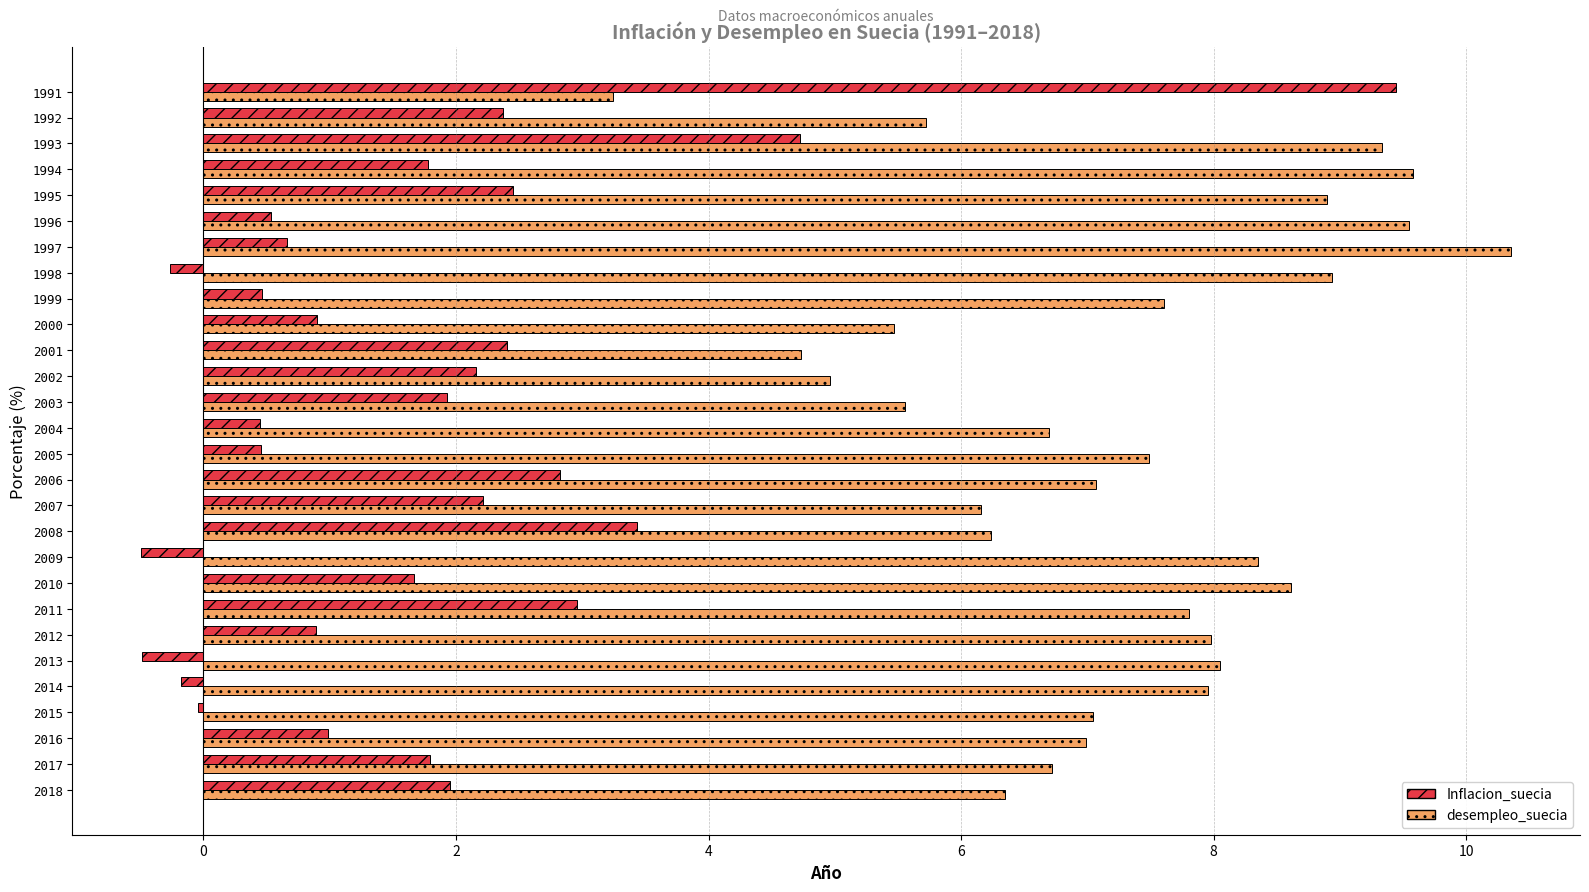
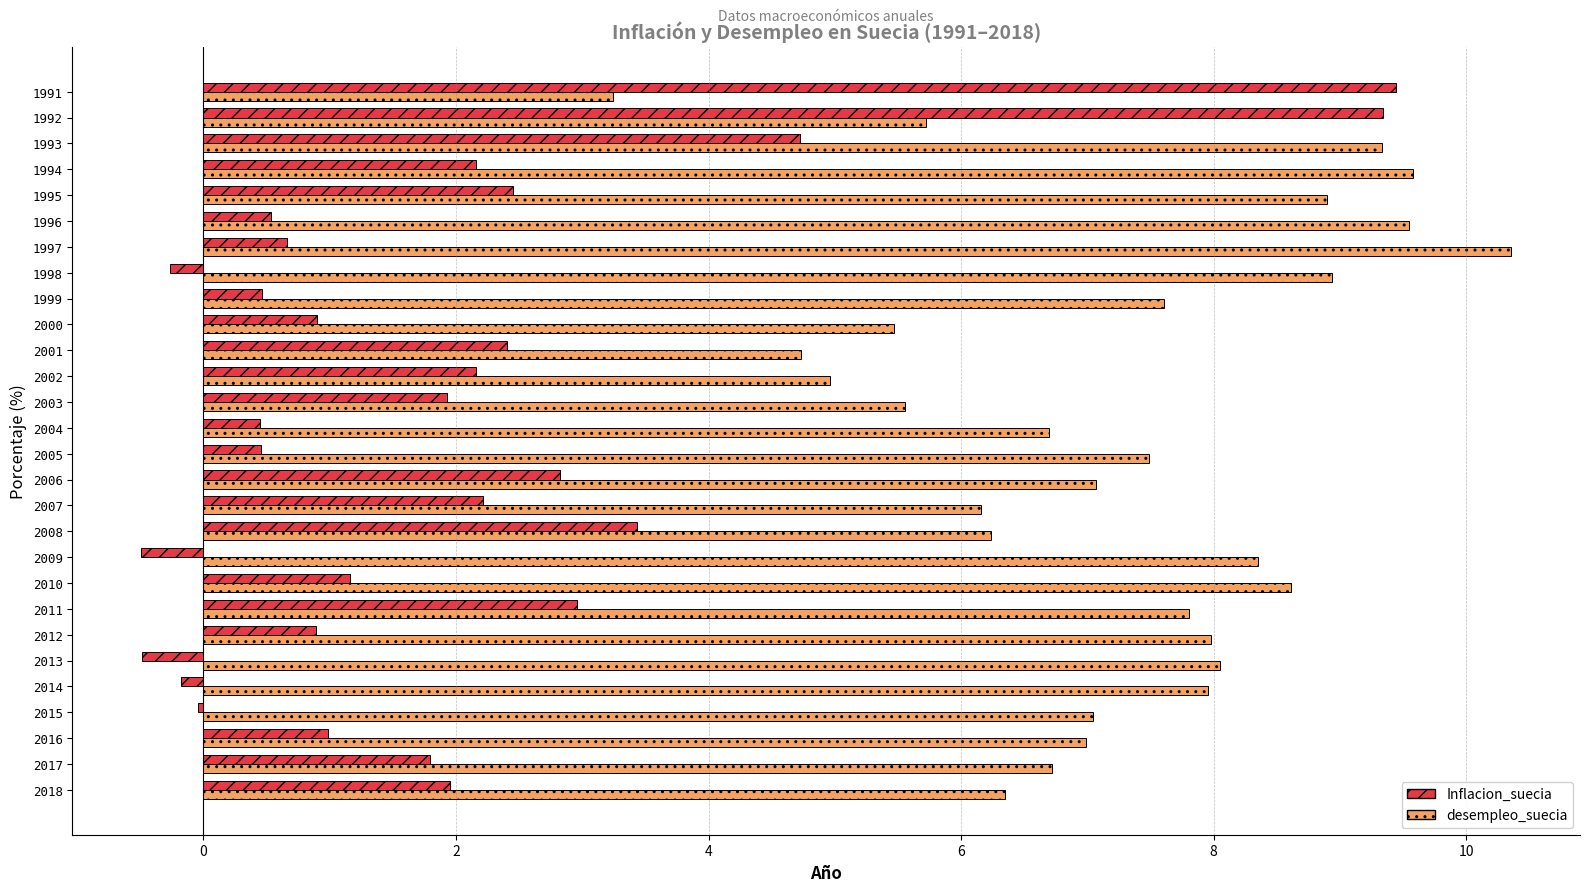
Inflacion_suecia, 1992: 2.37 -> 9.34
Inflacion_suecia, 1994: 1.78 -> 2.16
Inflacion_suecia, 2010: 1.67 -> 1.16
